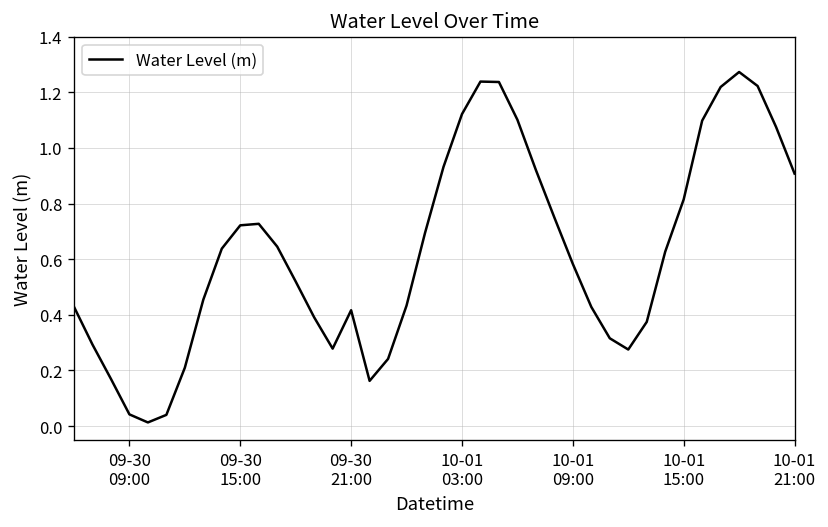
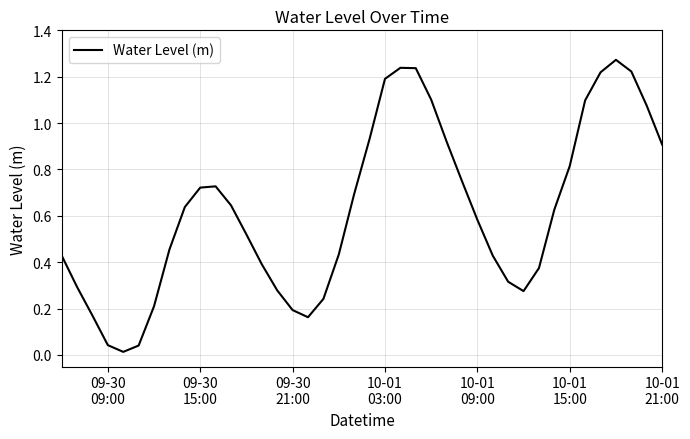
09-30 21:00: 0.42 -> 0.19
10-01 03:00: 1.12 -> 1.19
